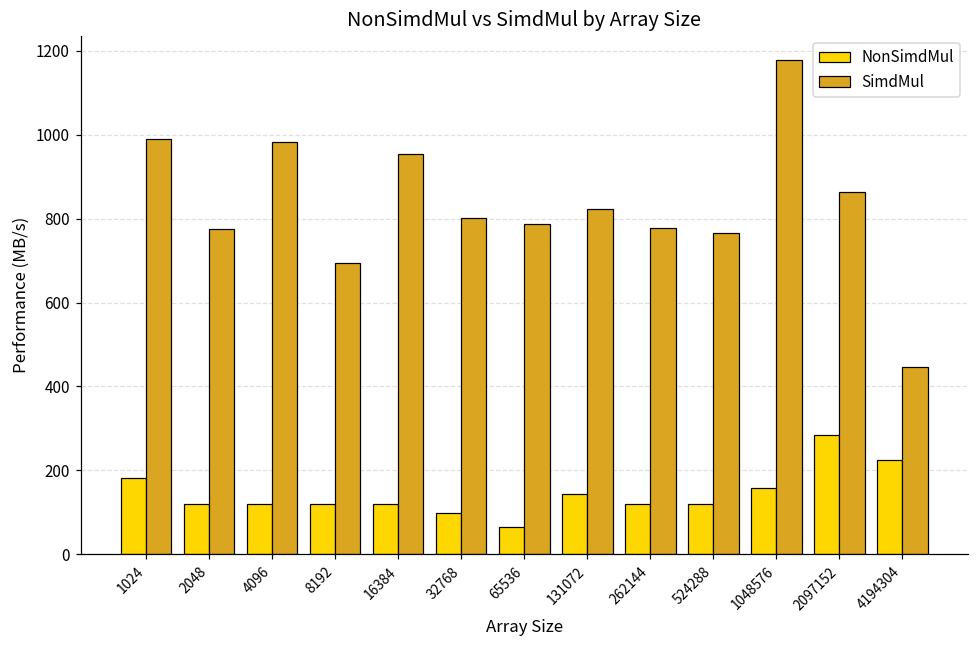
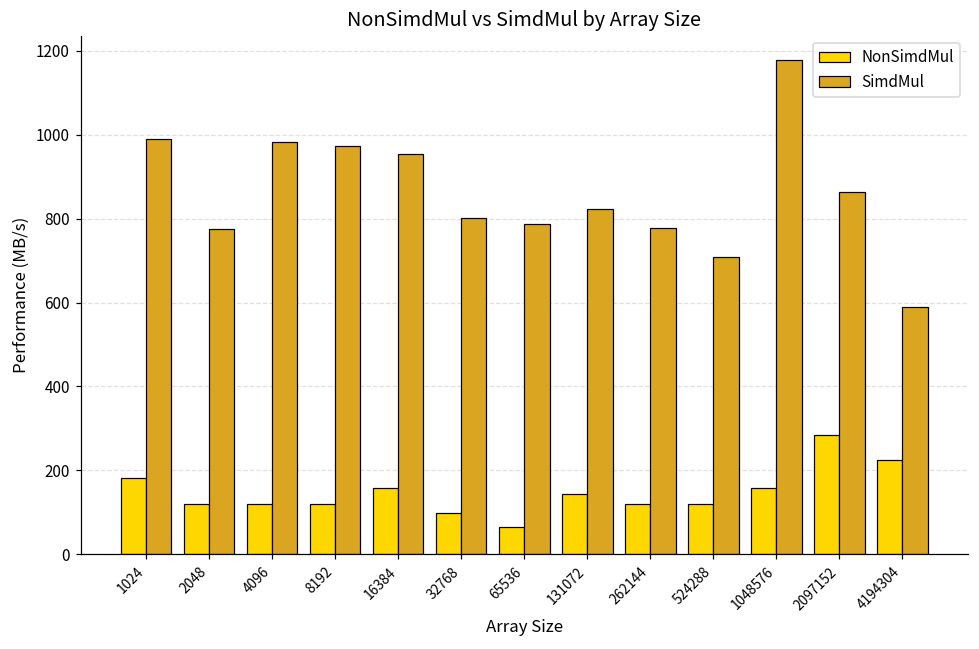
SimdMul, 8192: 690 -> 970
NonSimdMul, 16384: 120 -> 160
SimdMul, 524288: 770 -> 710
SimdMul, 4194304: 450 -> 590
